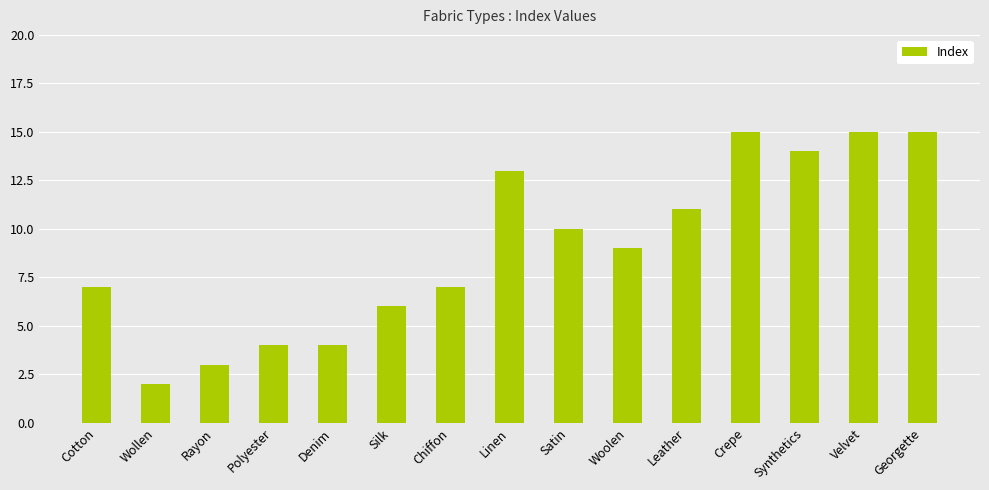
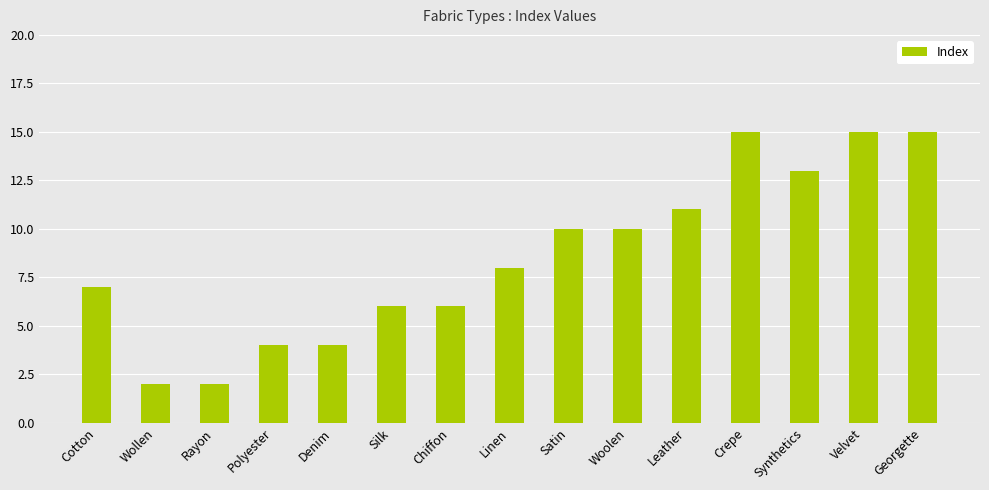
Rayon: 3 -> 2
Chiffon: 7 -> 6
Linen: 13 -> 8
Woolen: 9 -> 10
Synthetics: 14 -> 13
